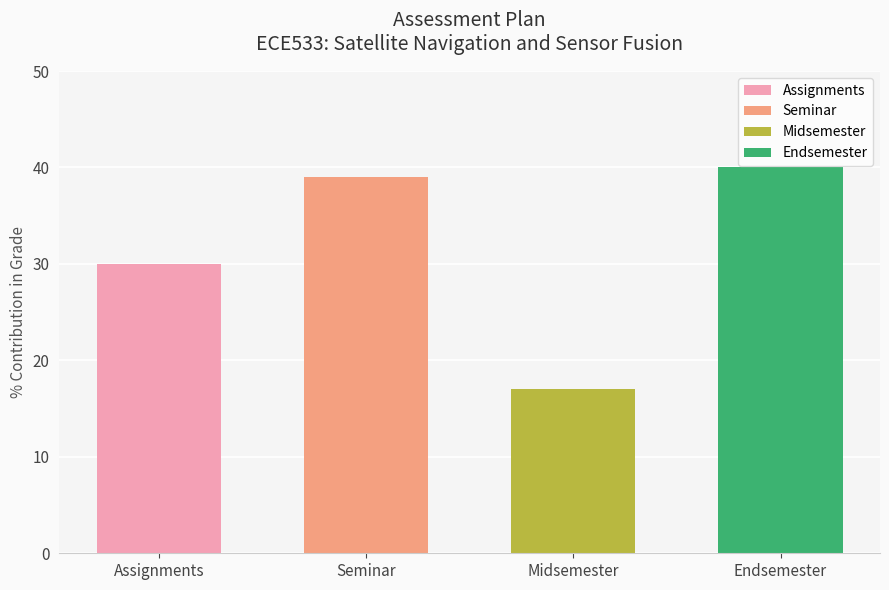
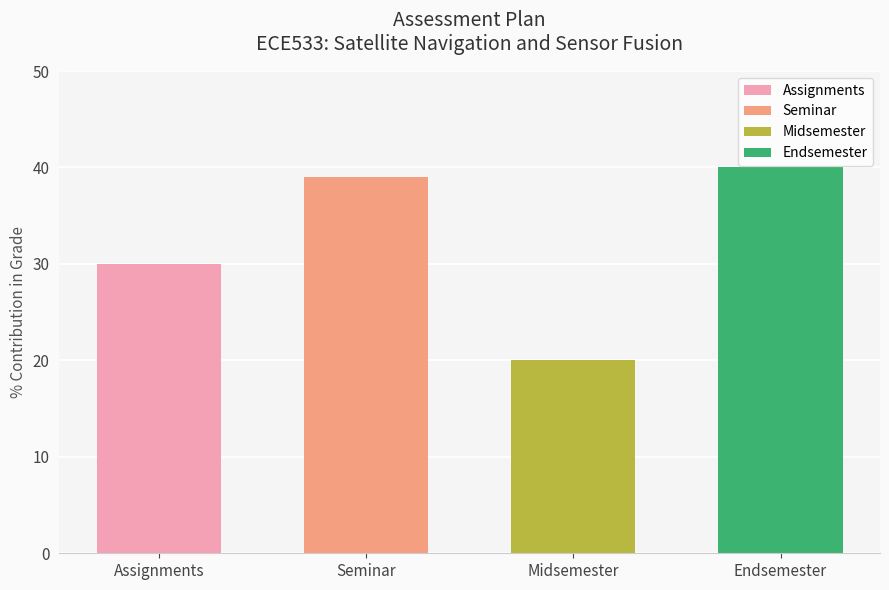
Midsemester: 17 -> 20
